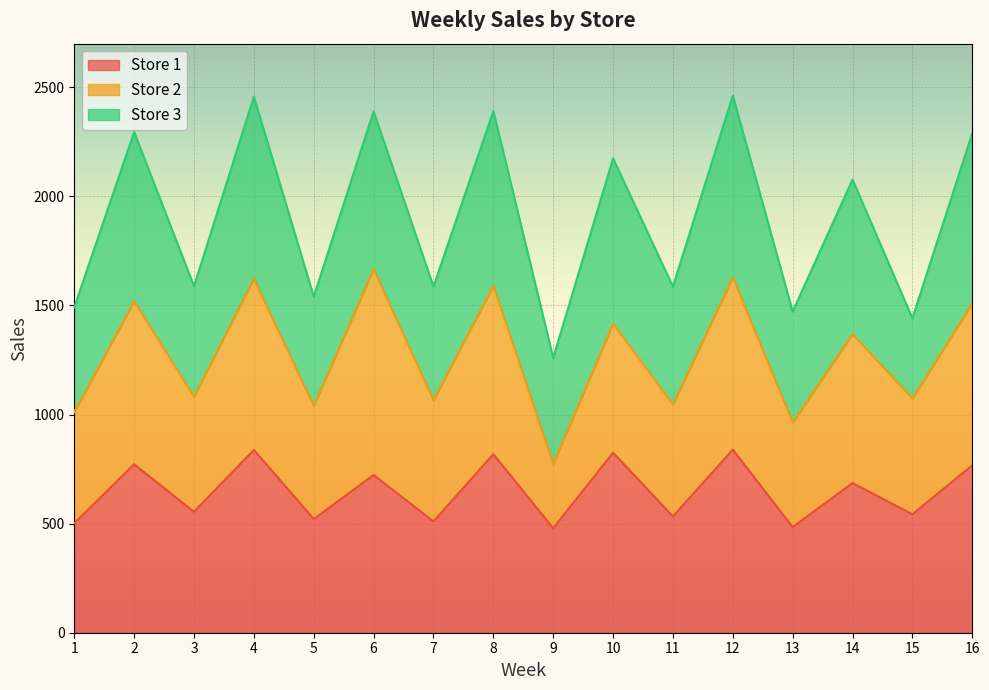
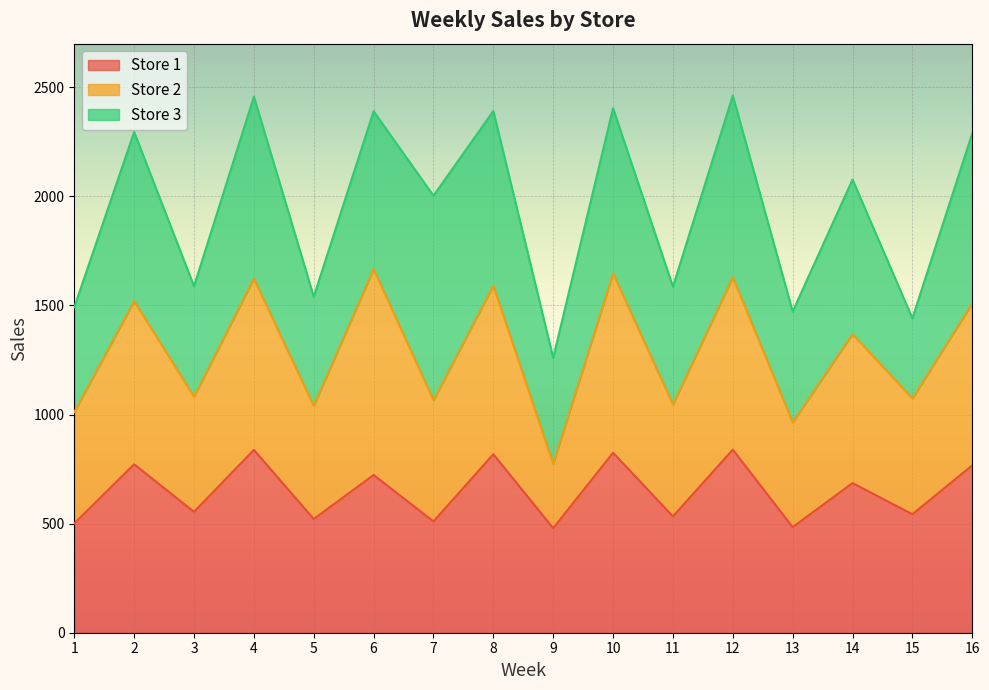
Store 3, 7: 520 -> 940
Store 2, 10: 590 -> 820
